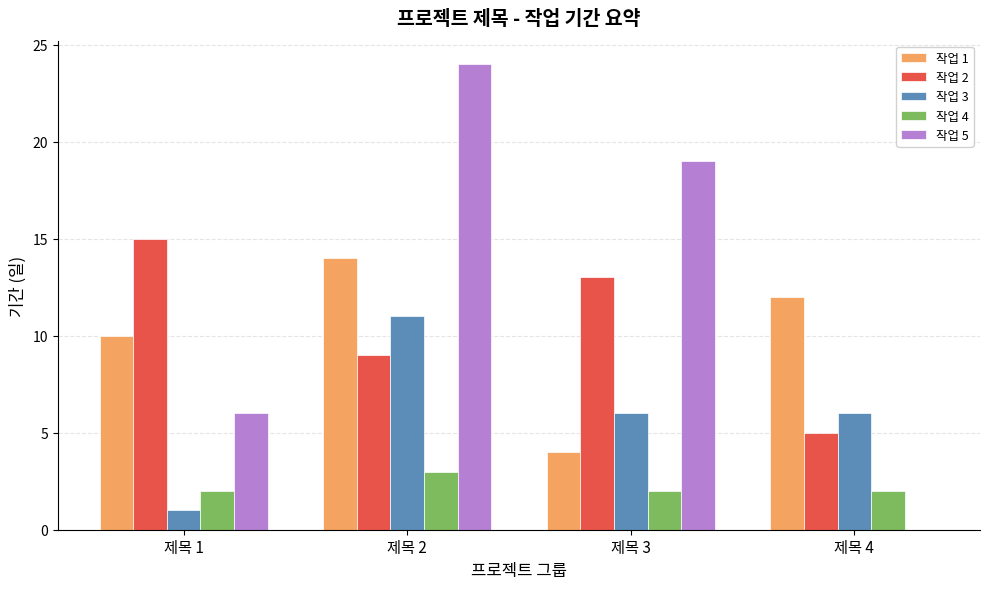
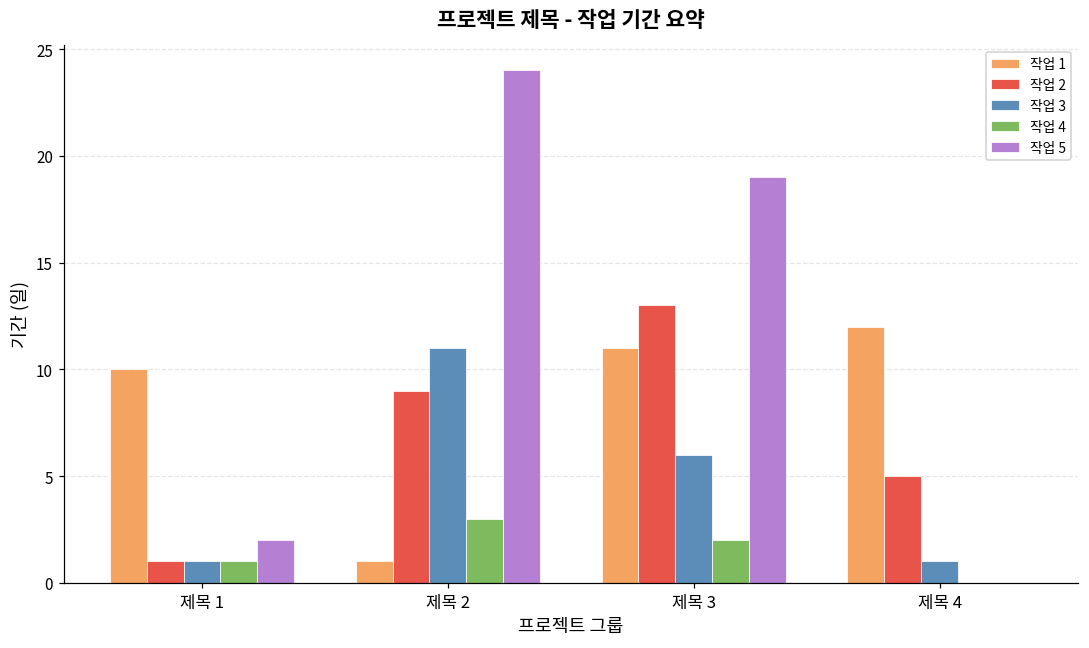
작업 2, 제목 1: 15 -> 1
작업 4, 제목 1: 2 -> 1
작업 5, 제목 1: 6 -> 2
작업 1, 제목 2: 14 -> 1
작업 1, 제목 3: 4 -> 11
작업 3, 제목 4: 6 -> 1
작업 4, 제목 4: 2 -> 0
